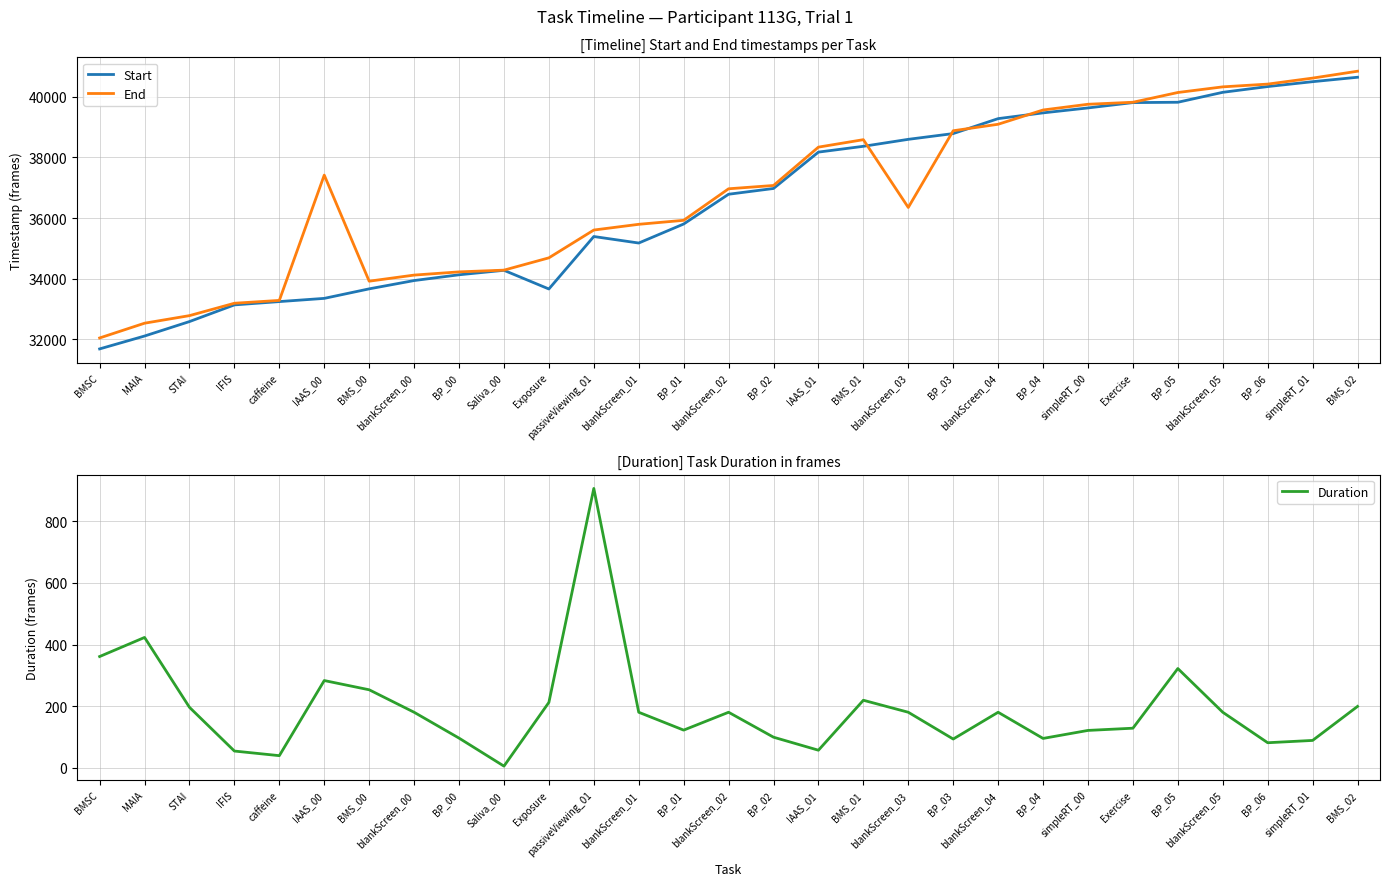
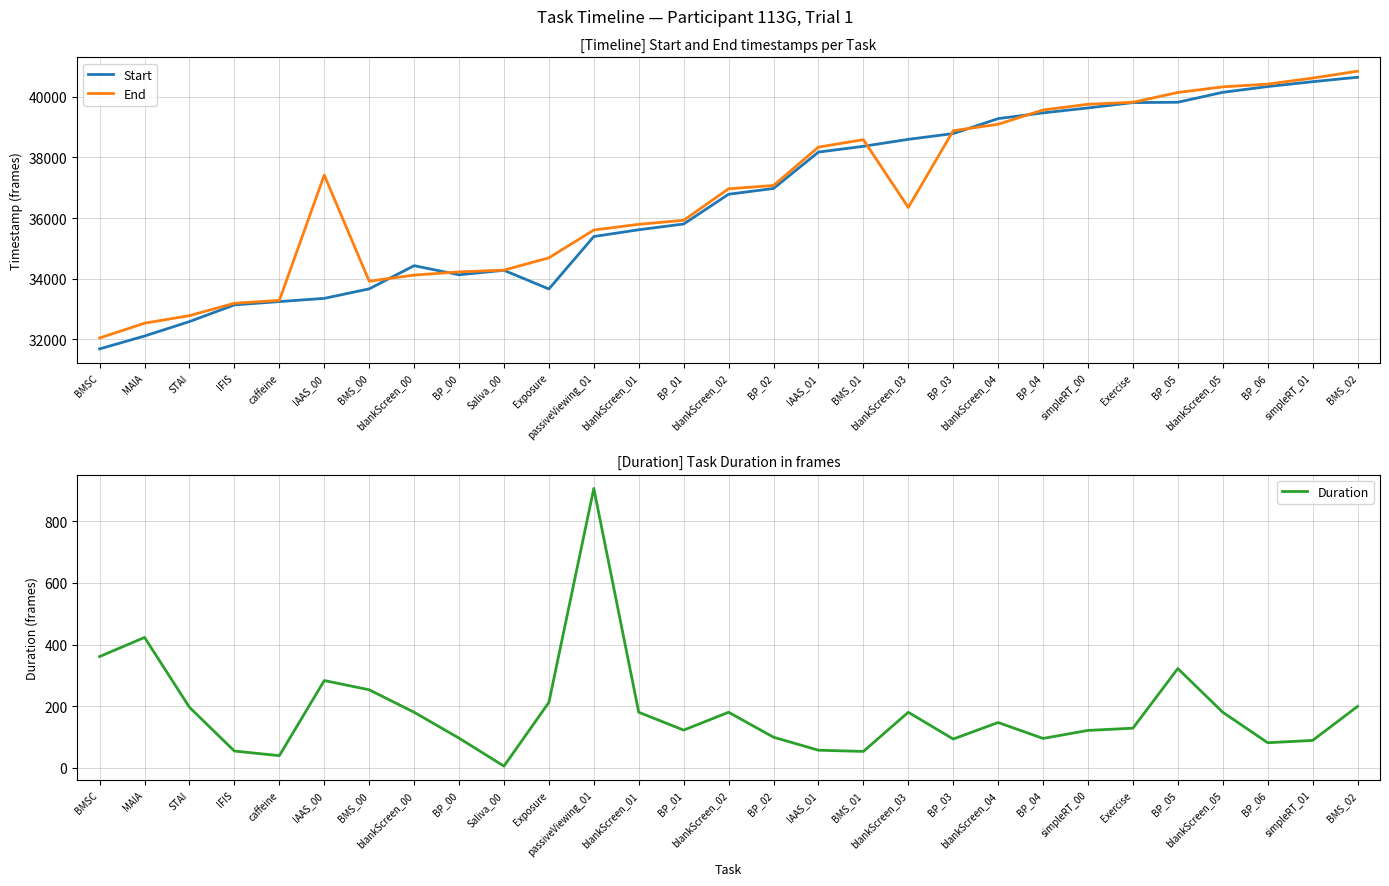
[Timeline] Start and End timestamps per Task, Start, blankScreen_00: 33900 -> 34400
[Timeline] Start and End timestamps per Task, Start, blankScreen_01: 35200 -> 35600
[Duration] Task Duration in frames, BMS_01: 220 -> 50
[Duration] Task Duration in frames, blankScreen_04: 180 -> 150
